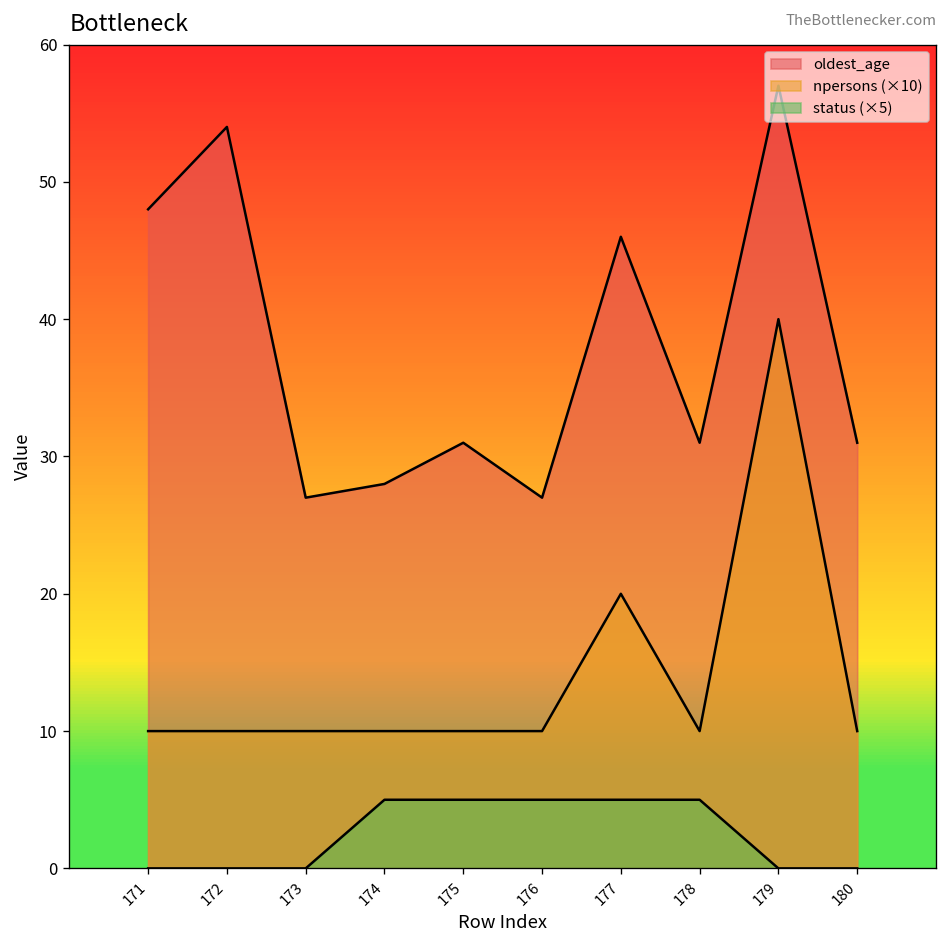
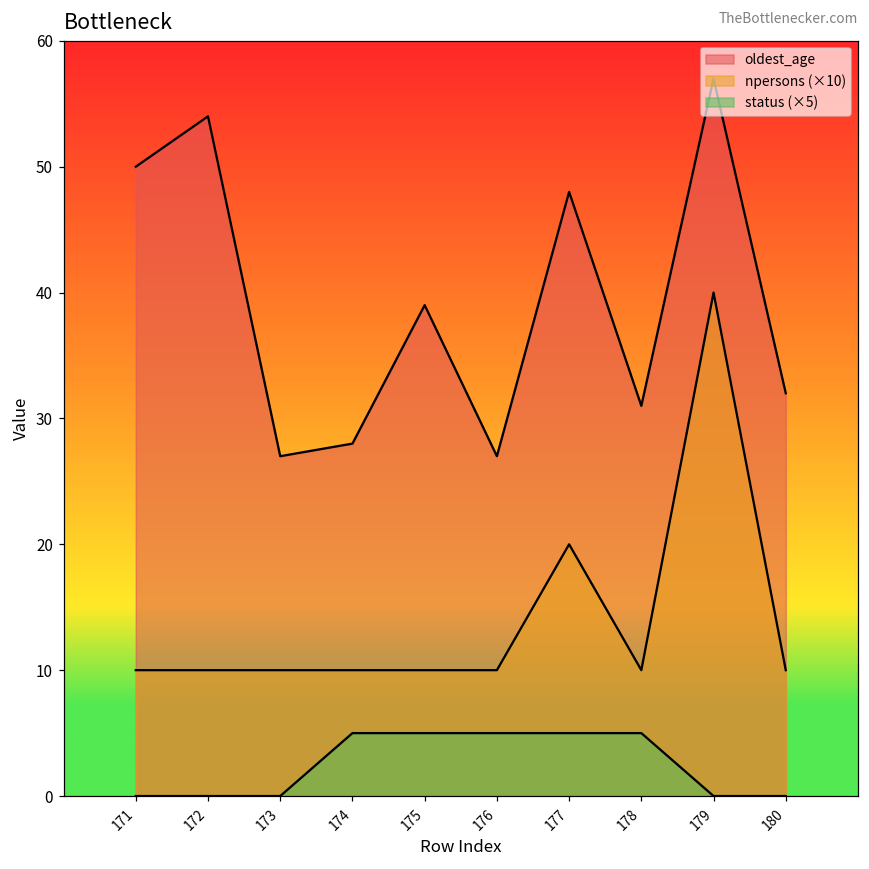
oldest_age, 171: 48 -> 50
oldest_age, 175: 31 -> 39
oldest_age, 177: 46 -> 48
oldest_age, 180: 31 -> 32
